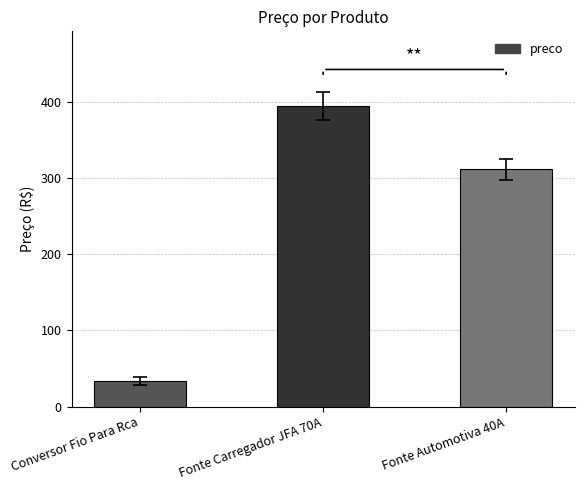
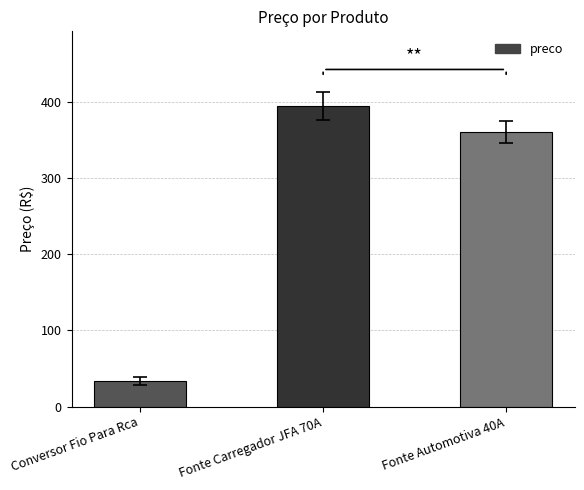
preco, Fonte Automotiva 40A: 310 -> 360
